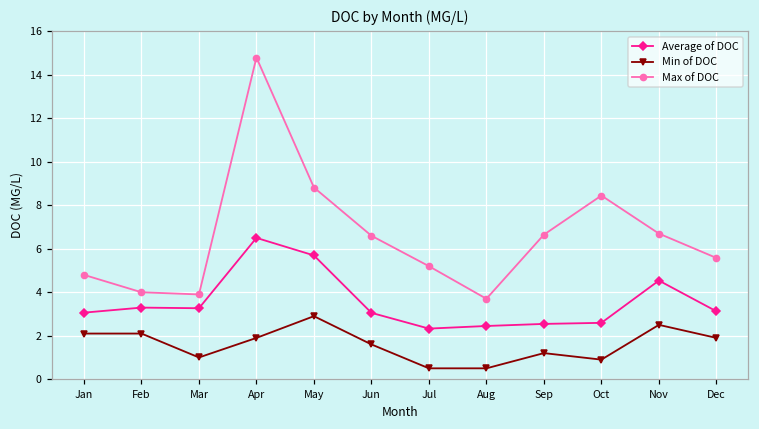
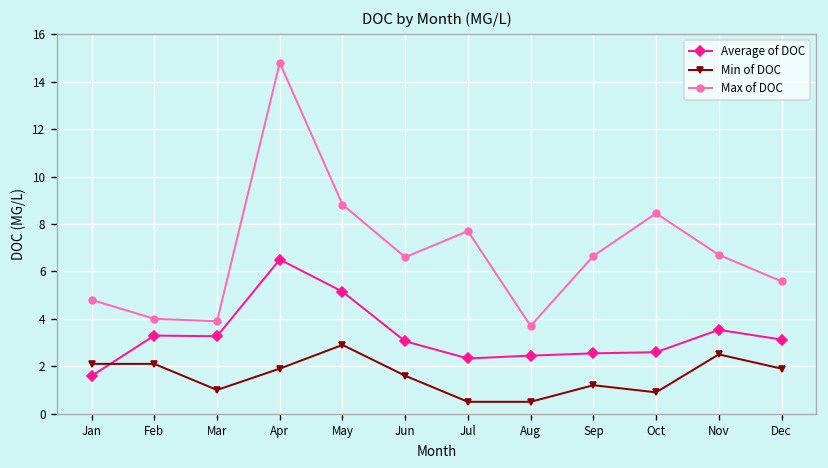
Average of DOC, Jan: 3.1 -> 1.6
Average of DOC, May: 5.7 -> 5.1
Max of DOC, Jul: 5.2 -> 7.7
Average of DOC, Nov: 4.5 -> 3.5
